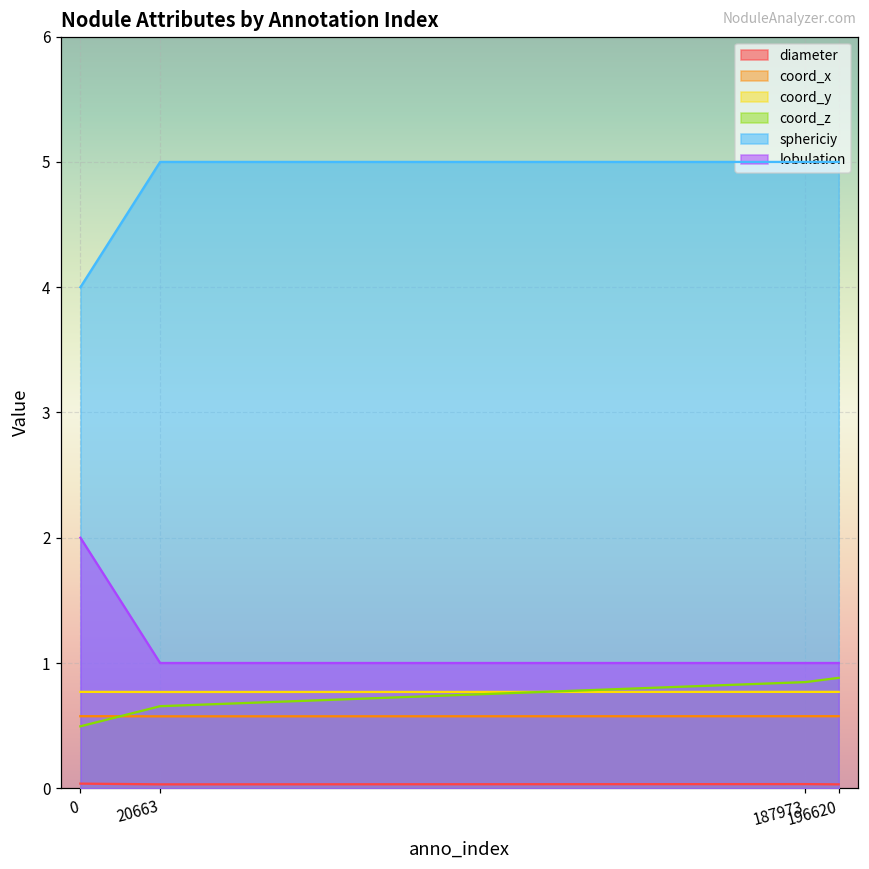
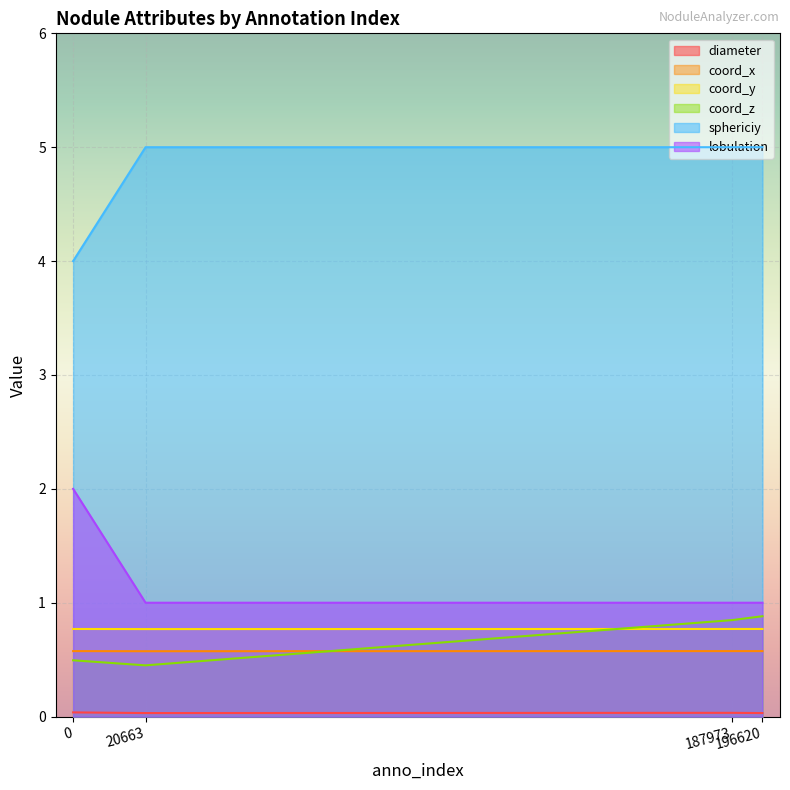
coord_z, 20663: 0.66 -> 0.45
